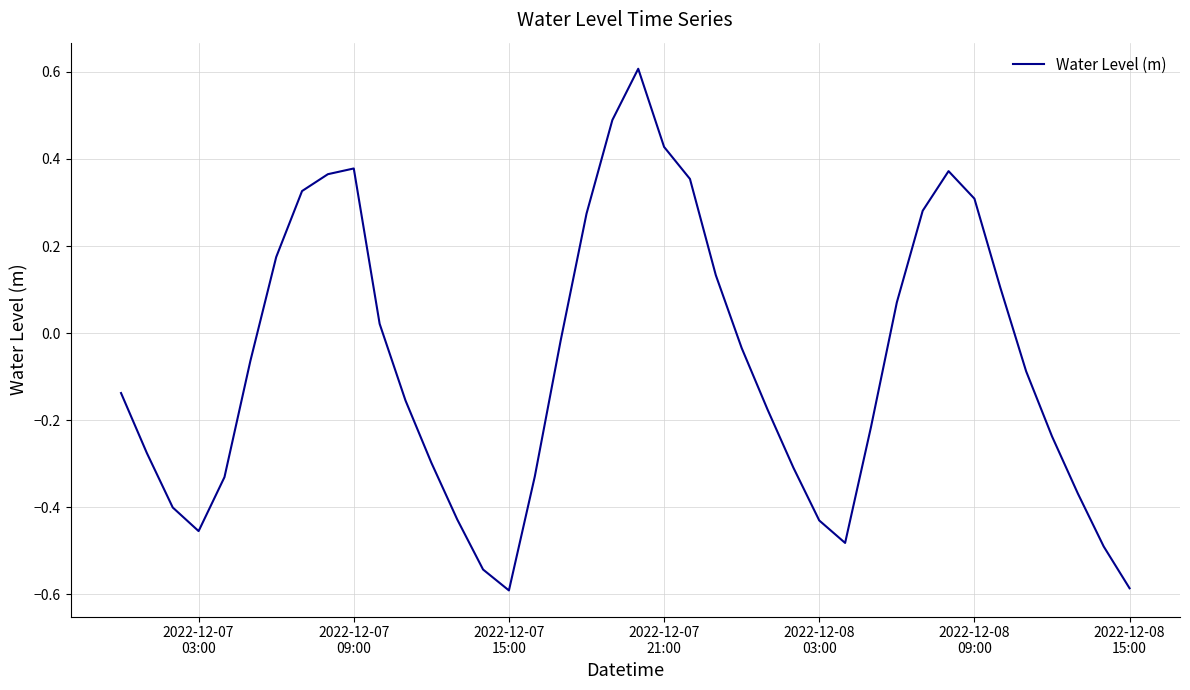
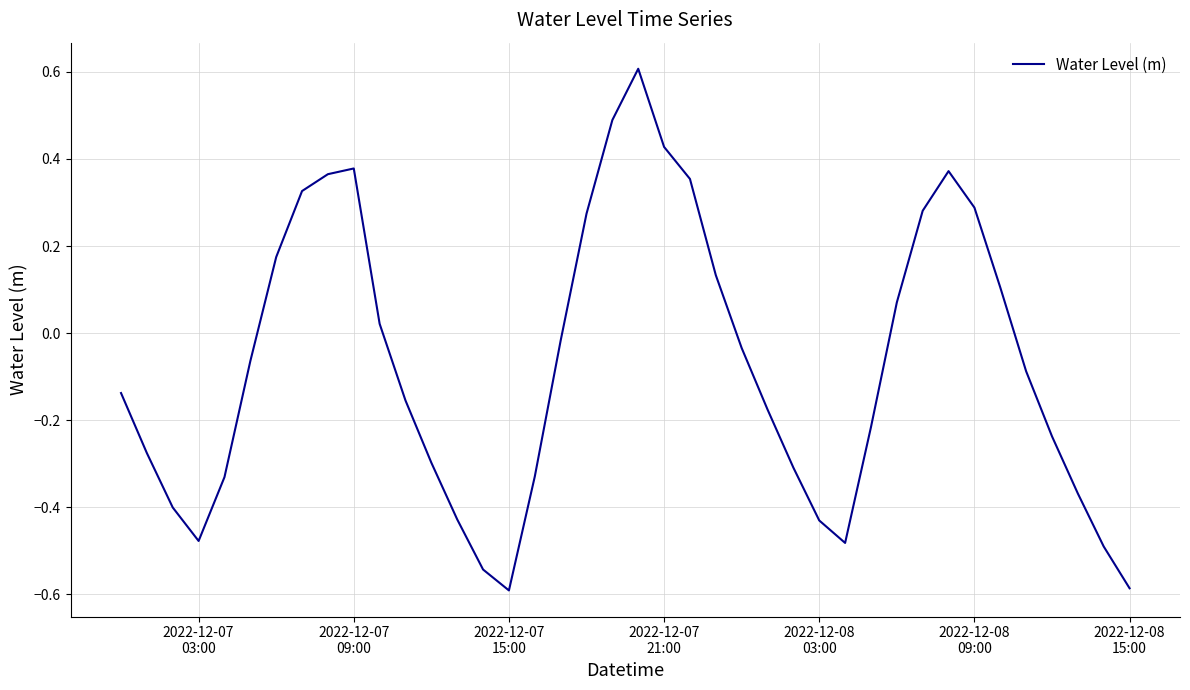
2022-12-07 03:00: -0.45 -> -0.48
2022-12-08 09:00: 0.31 -> 0.29
